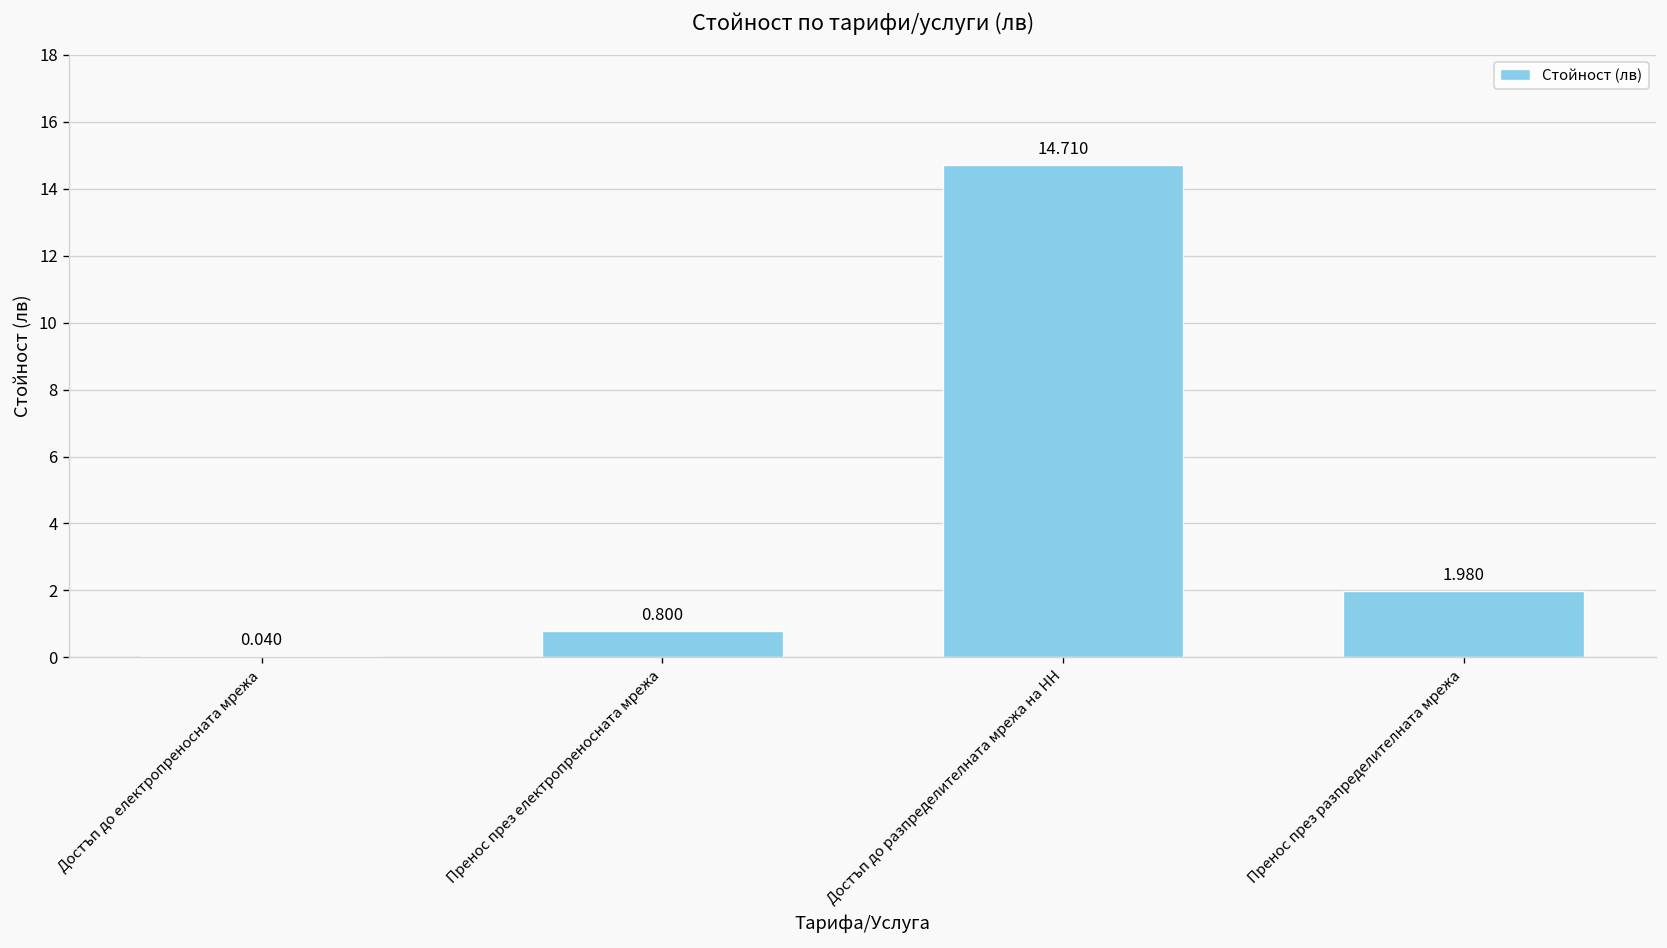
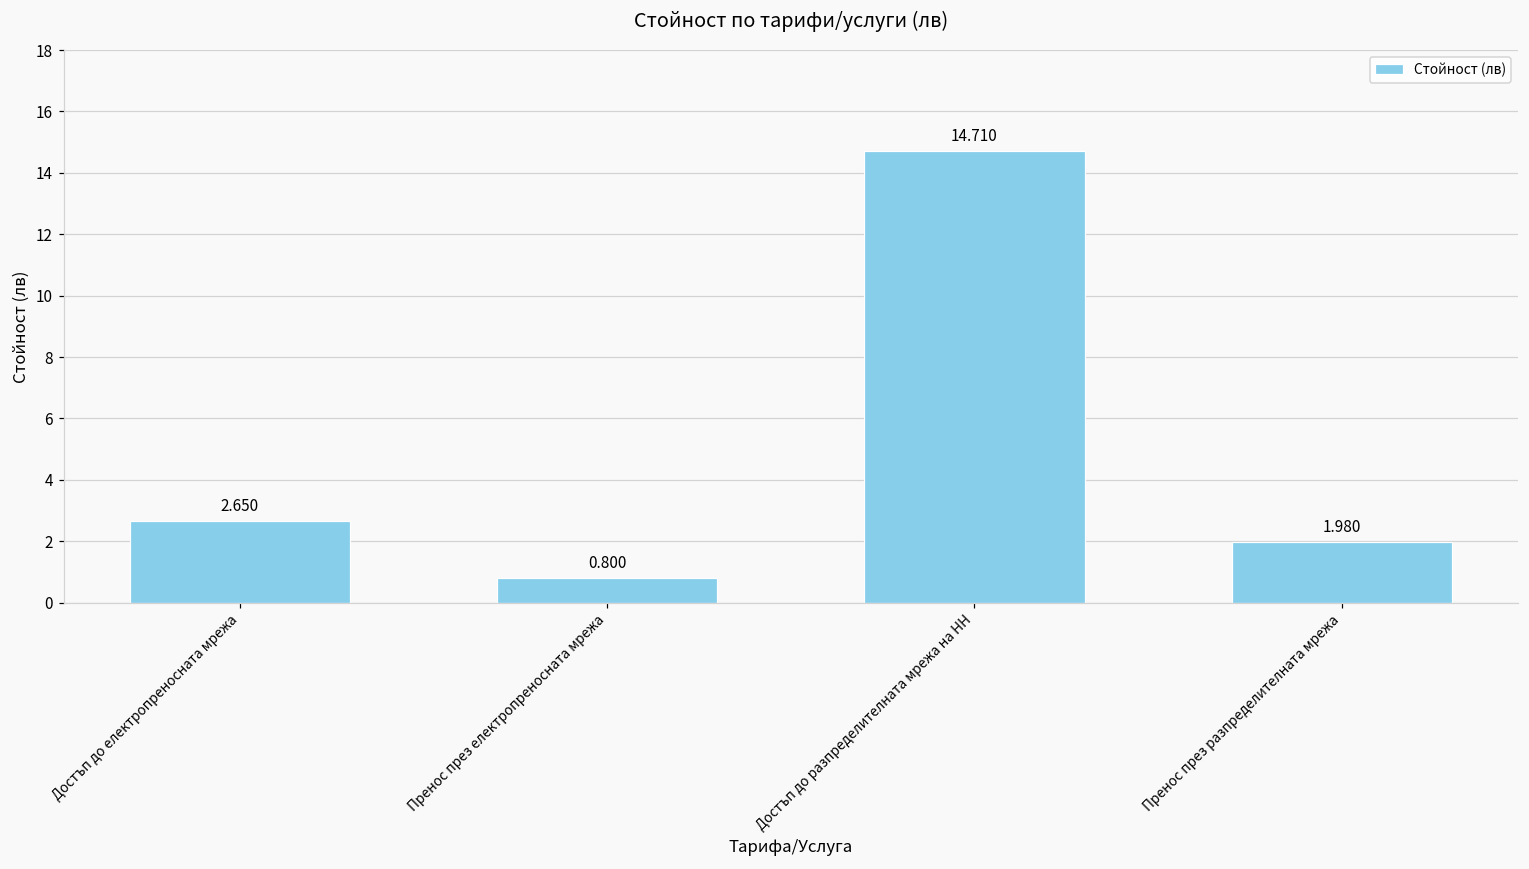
Достъп до електропреносната мрежа: 0.040 -> 2.650
